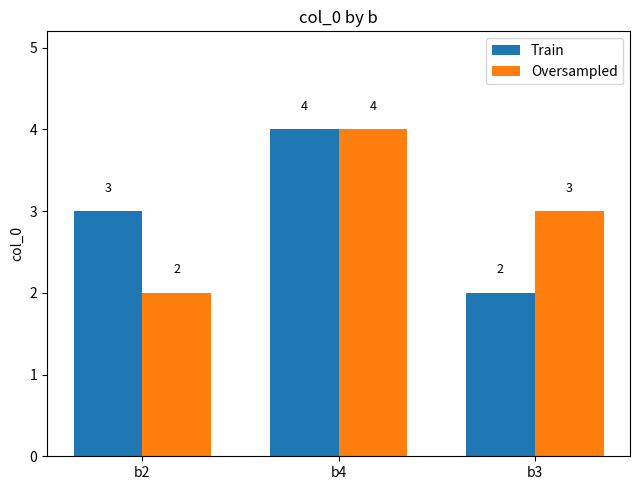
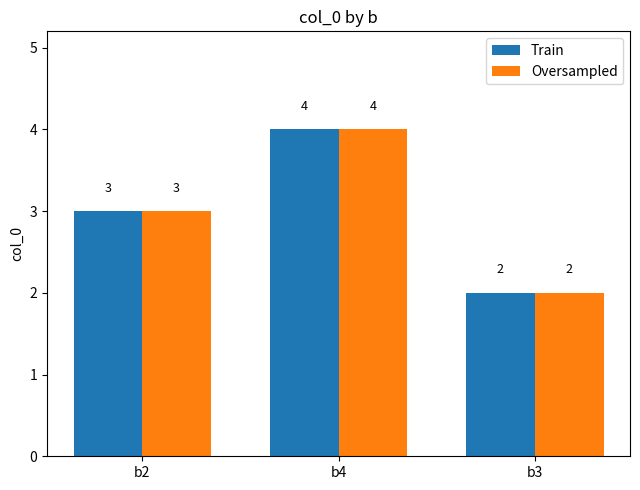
Oversampled, b2: 2 -> 3
Oversampled, b3: 3 -> 2
